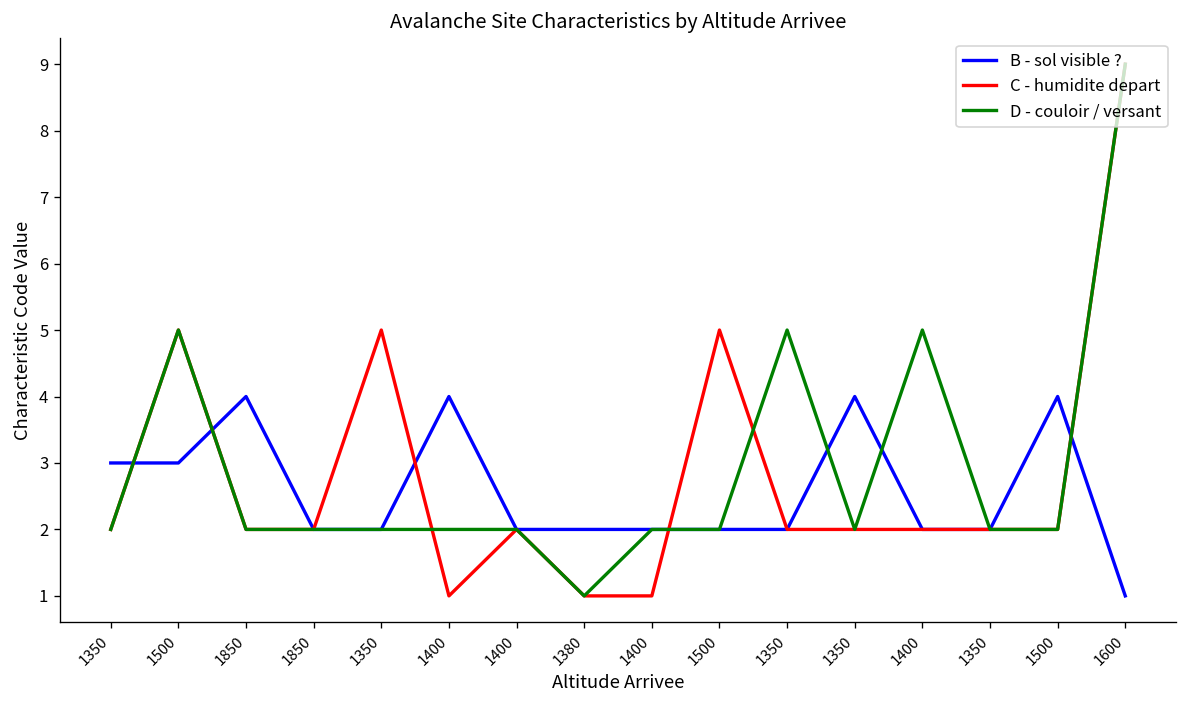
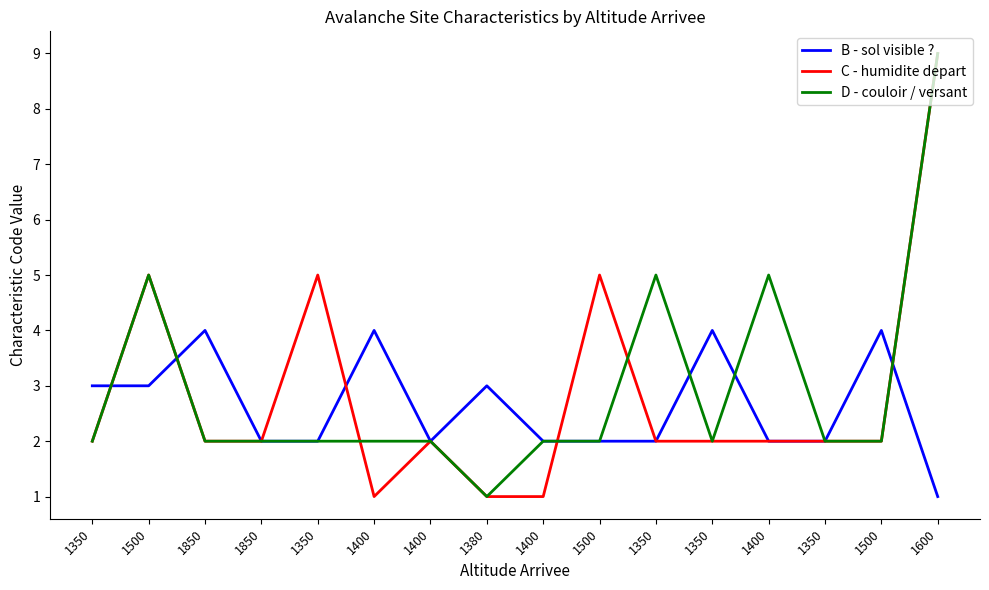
B - sol visible ?, 1380: 2 -> 3
